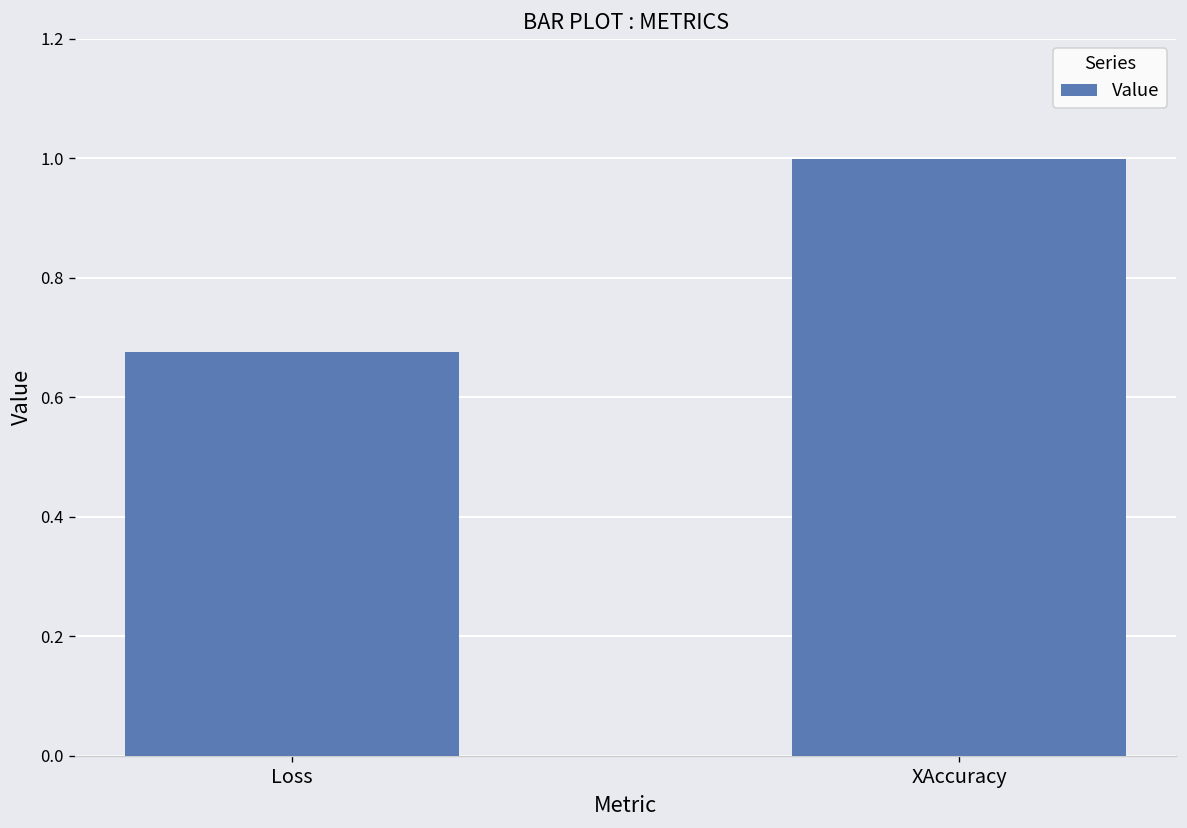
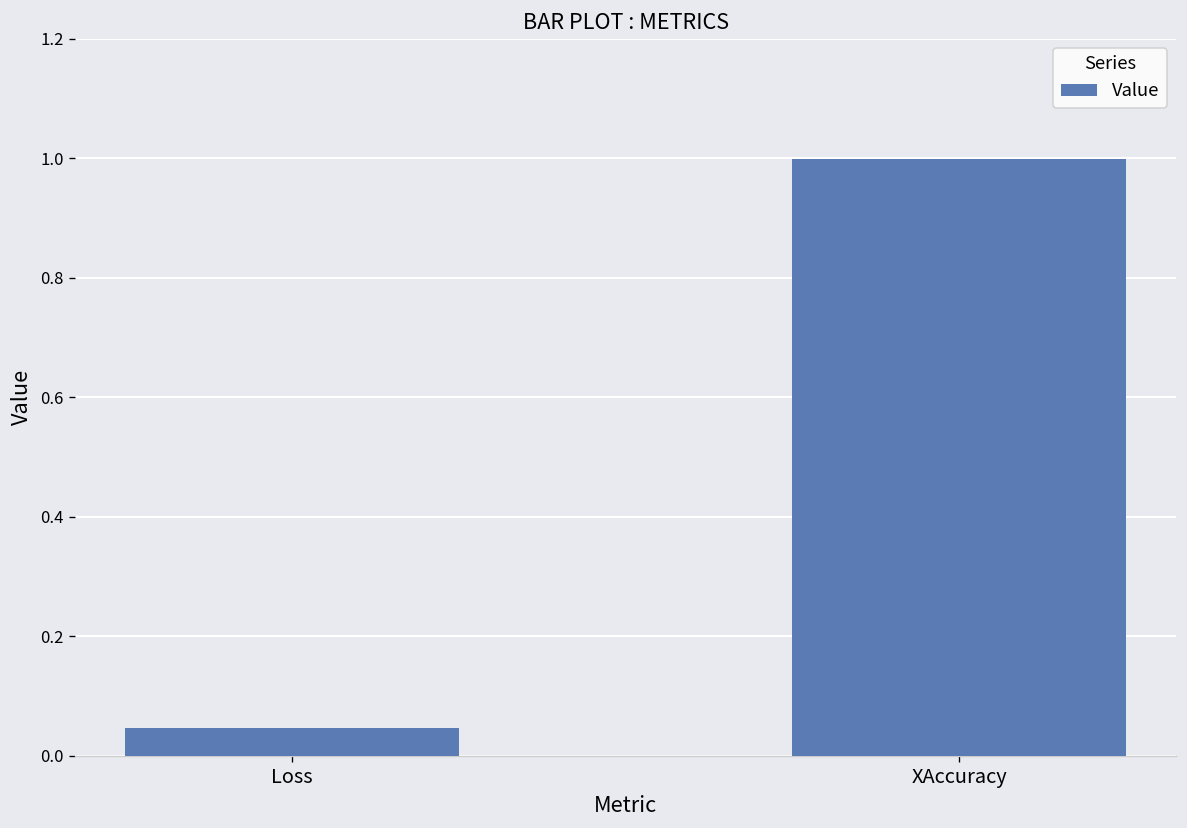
Loss: 0.68 -> 0.05
